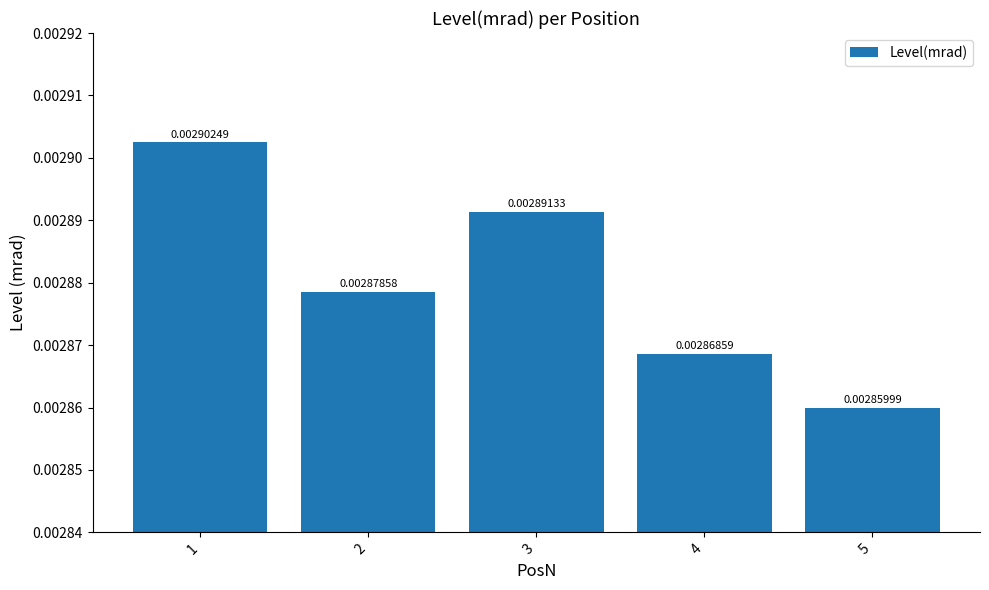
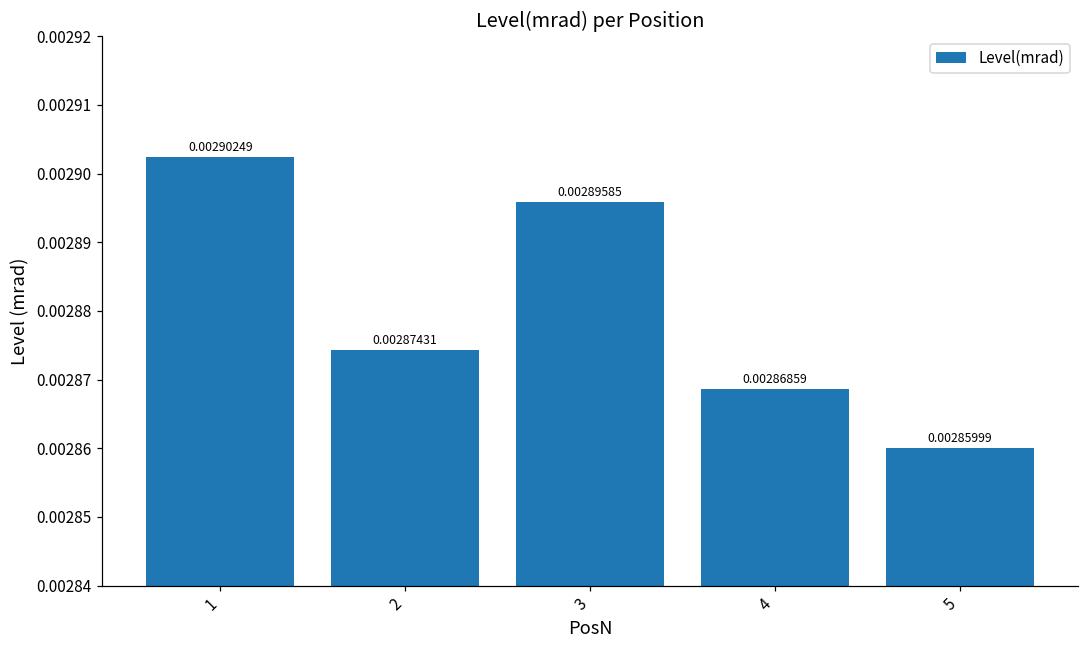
2: 0.00287858 -> 0.00287431
3: 0.00289133 -> 0.00289585
